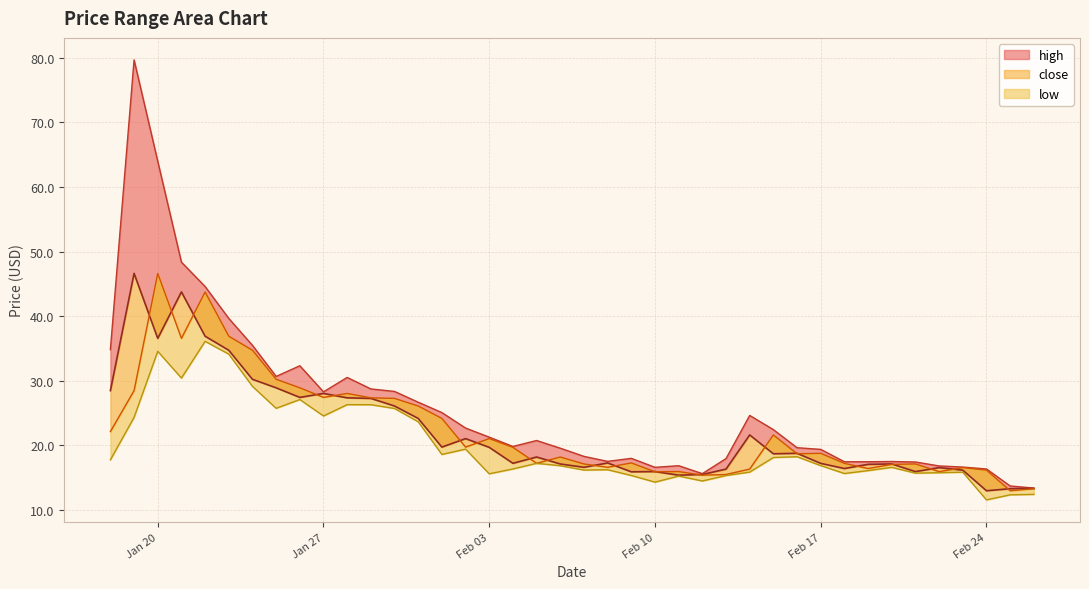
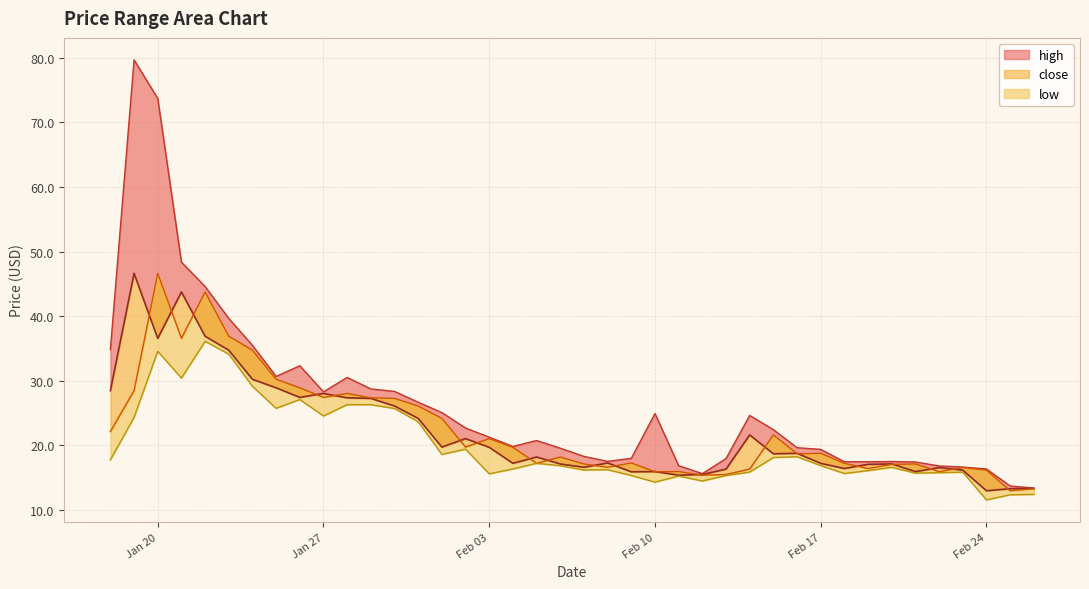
high, Jan 20: 64 -> 74
high, Feb 10: 17 -> 25
